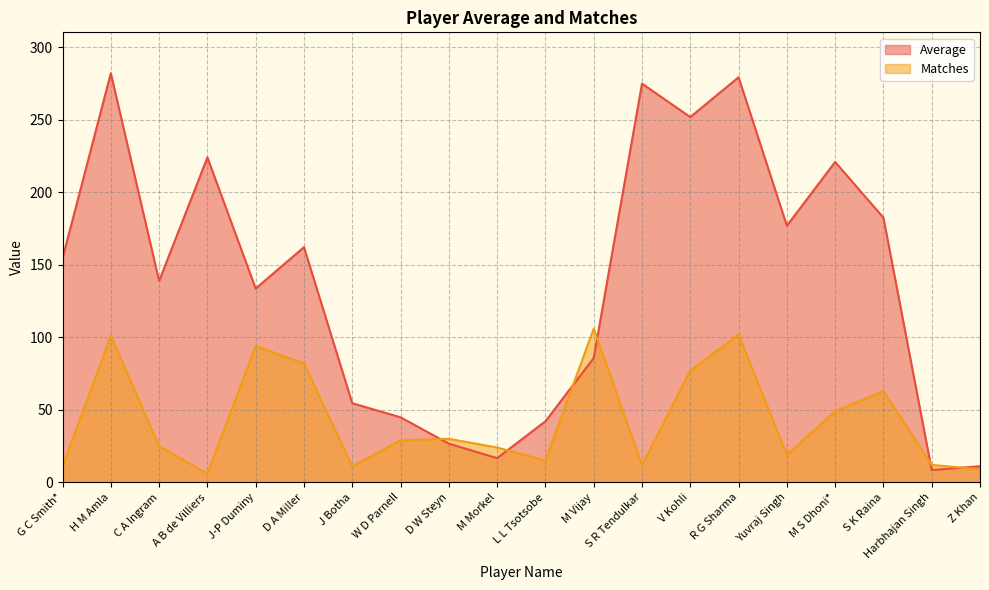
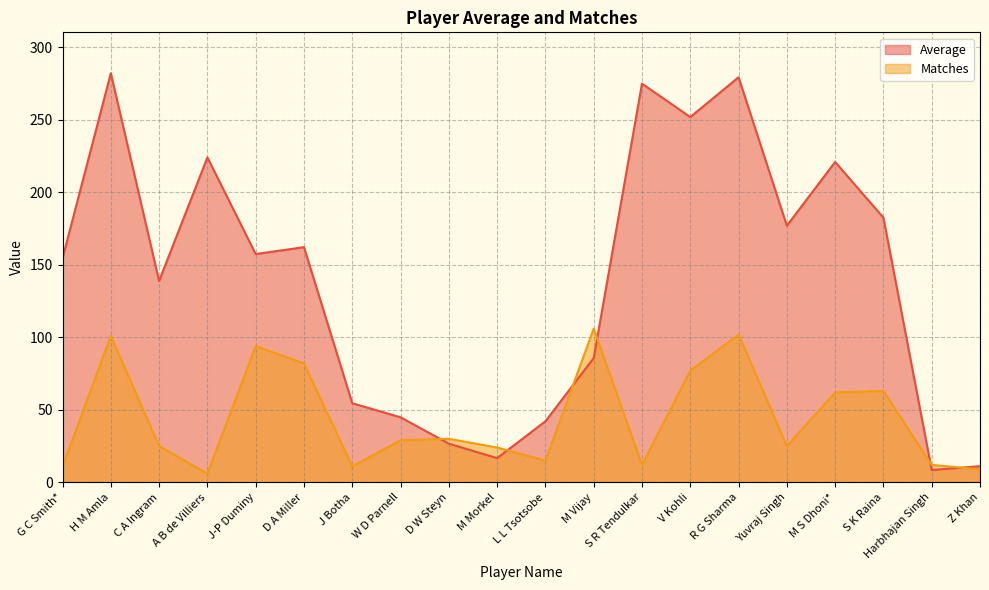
Average, J-P Duminy: 134 -> 157
Matches, Yuvraj Singh: 19 -> 25
Matches, M S Dhoni*: 49 -> 62
